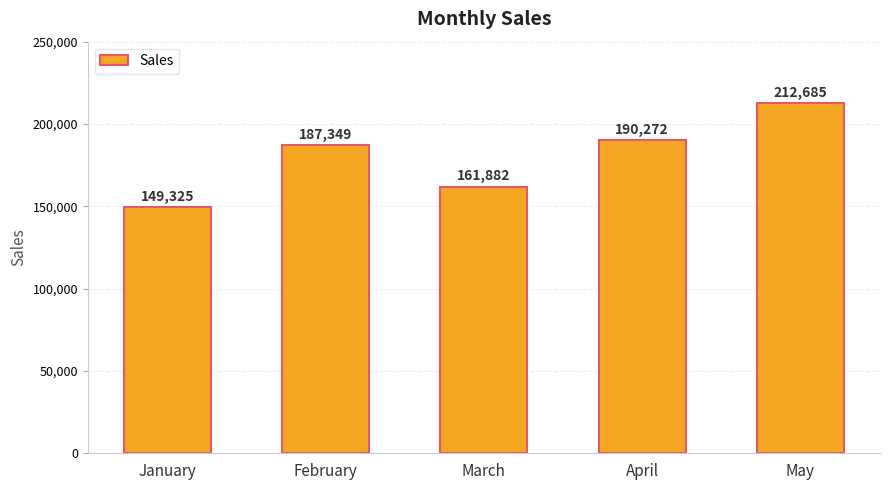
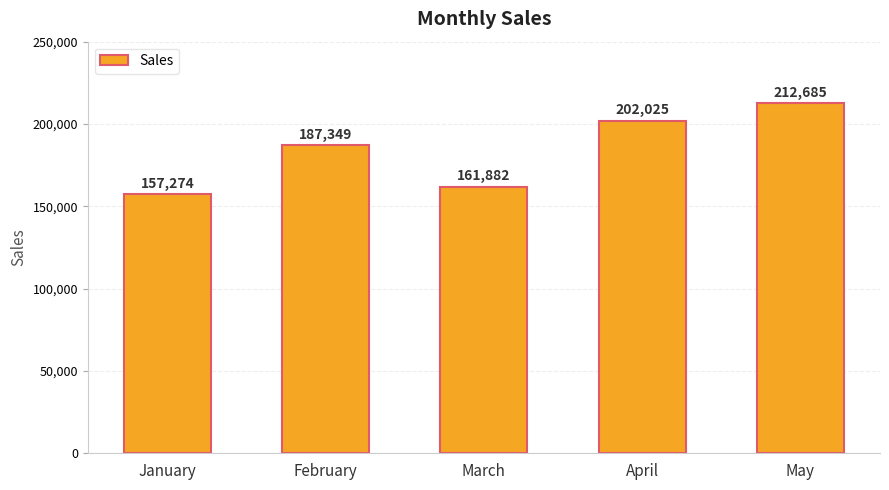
January: 149,325 -> 157,274
April: 190,272 -> 202,025
